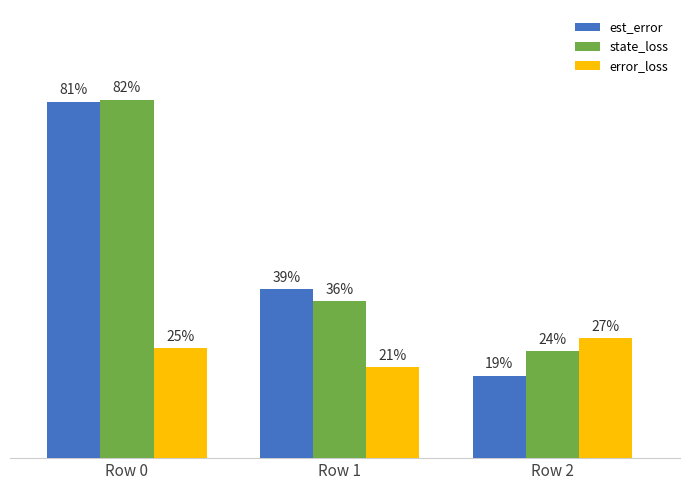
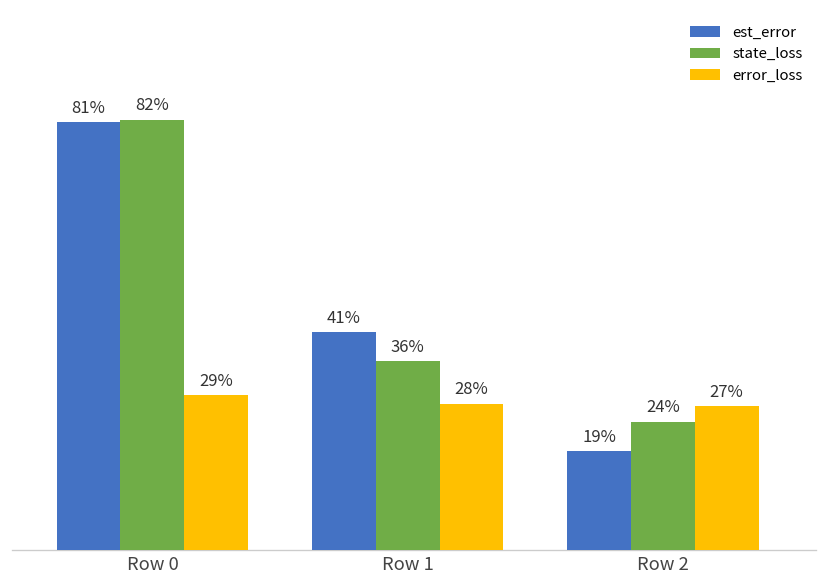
error_loss, Row 0: 25% -> 29%
est_error, Row 1: 39% -> 41%
error_loss, Row 1: 21% -> 28%
